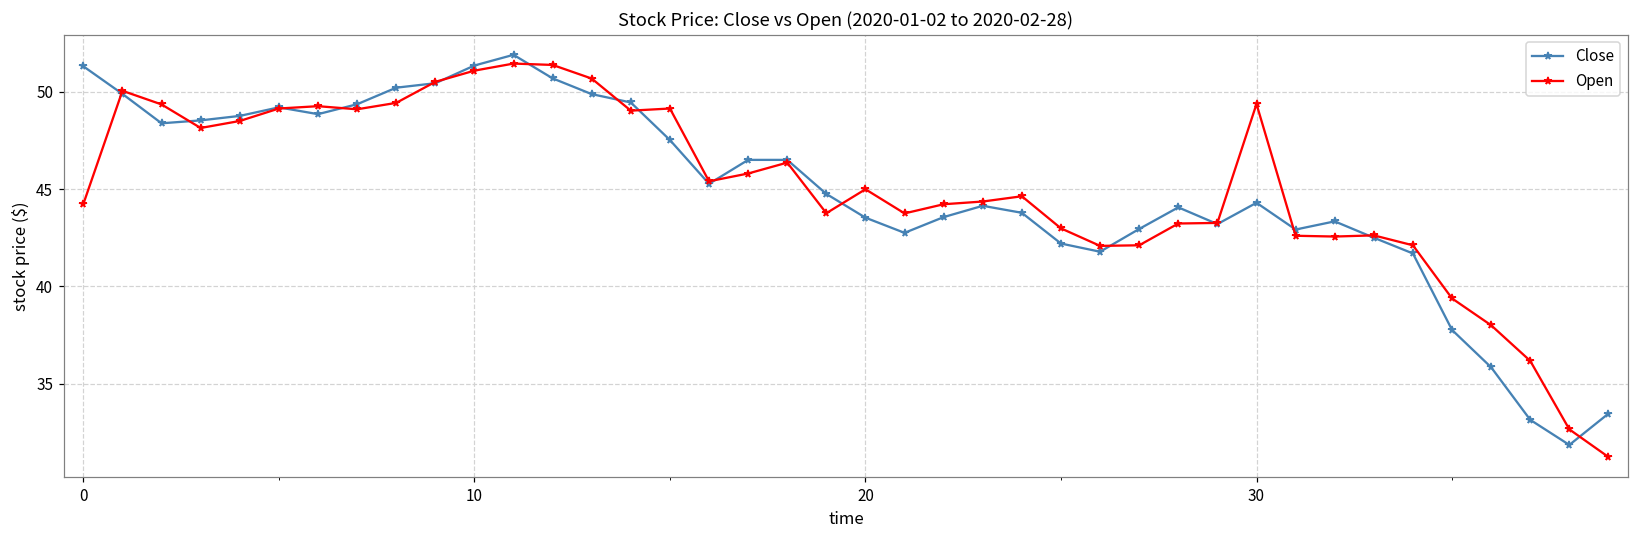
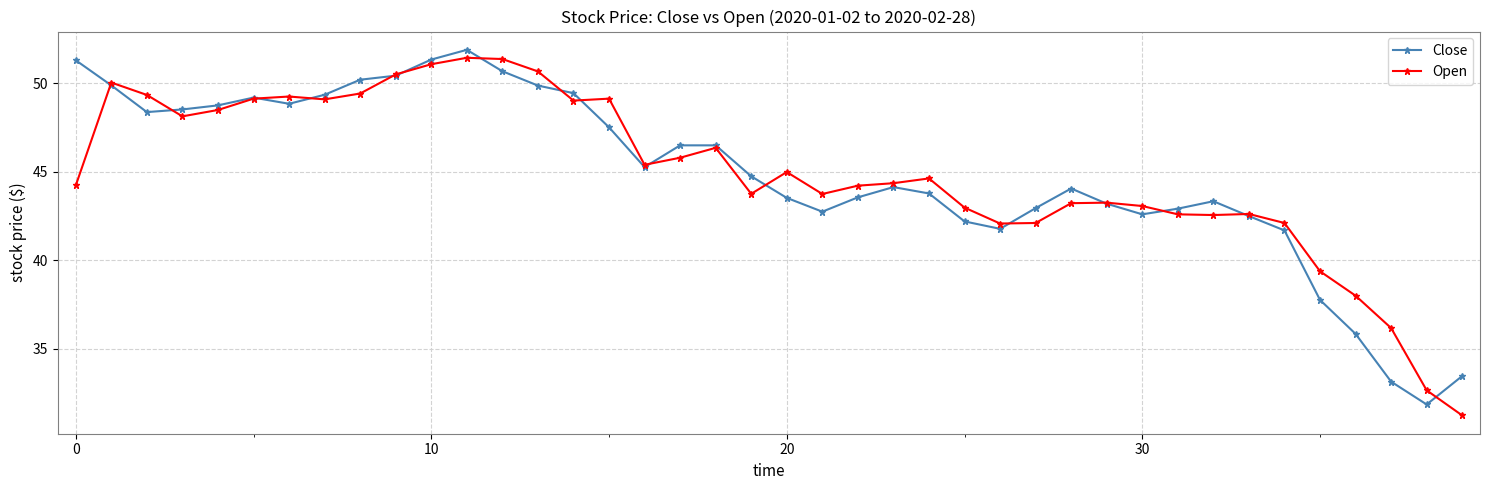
Close, 30: 44.3 -> 42.6
Open, 30: 49.4 -> 43.1
